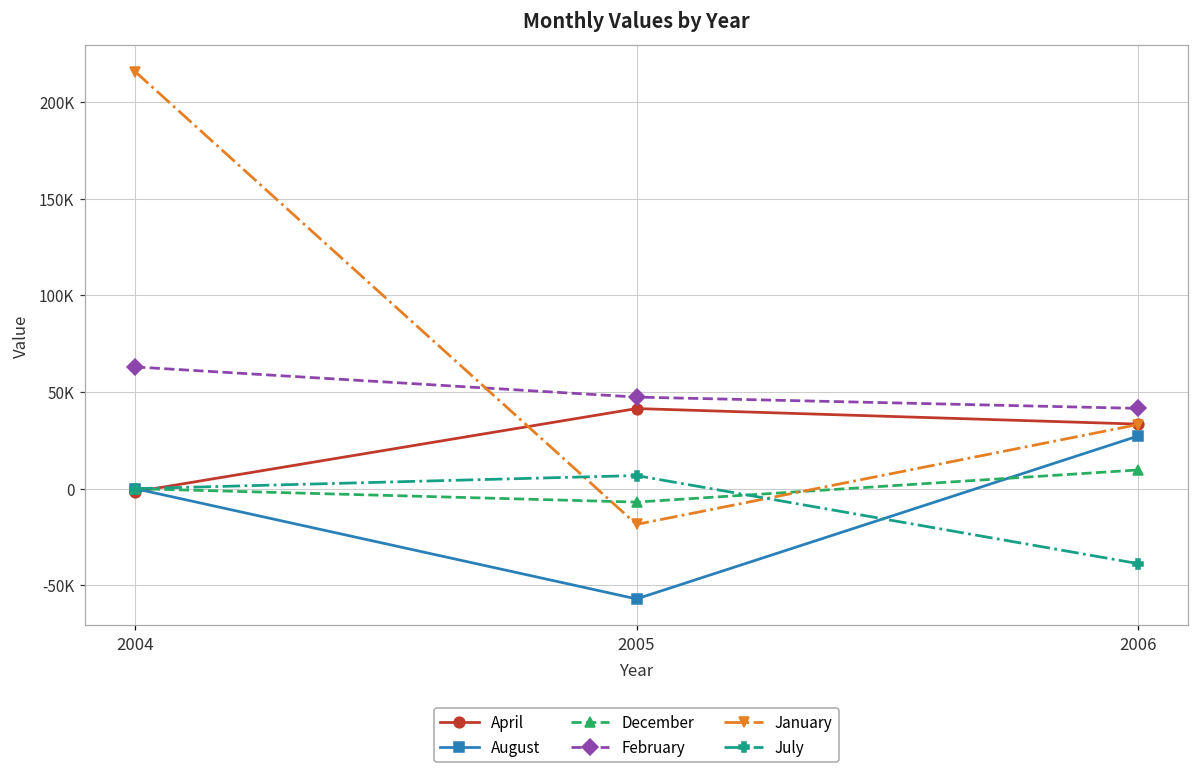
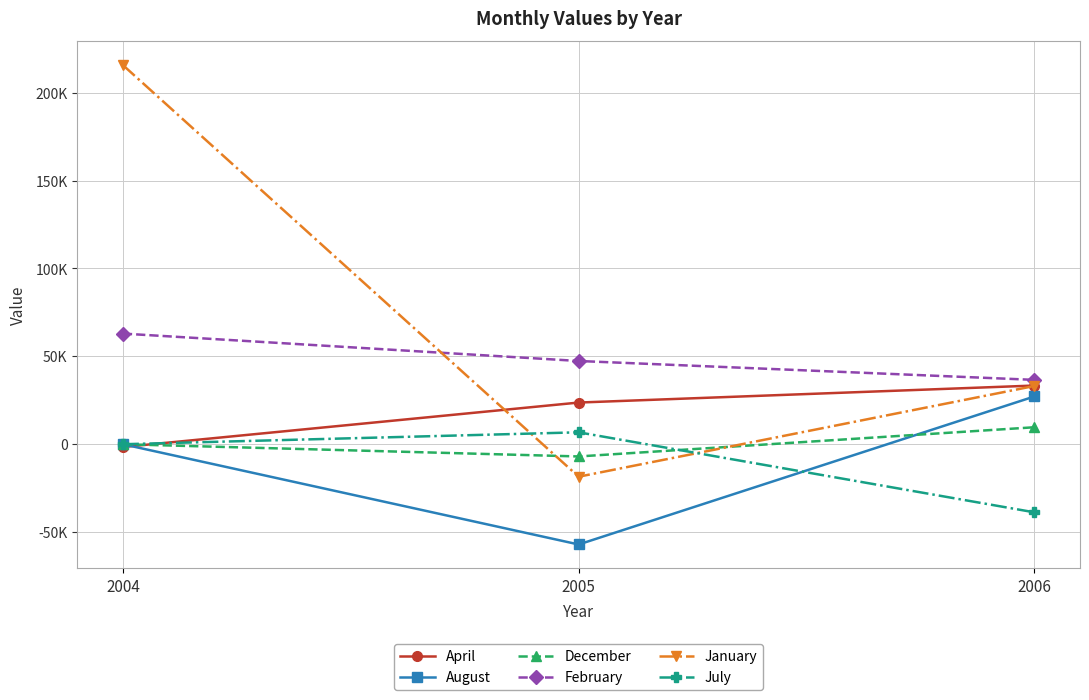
April, 2005: 41000 -> 24000
February, 2006: 42000 -> 37000
